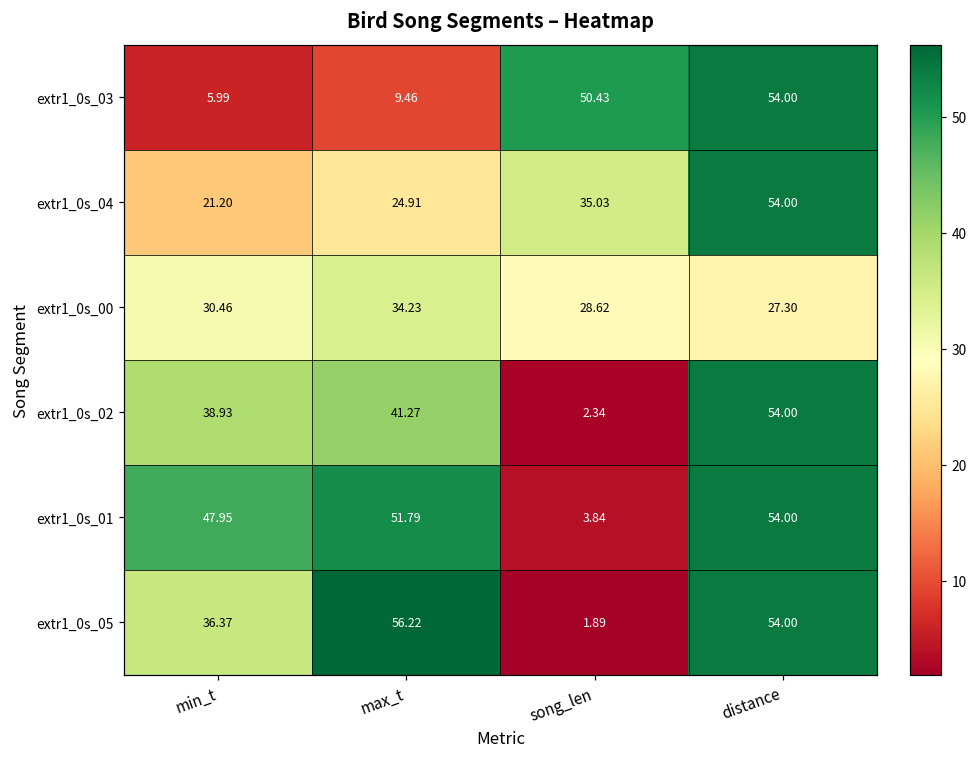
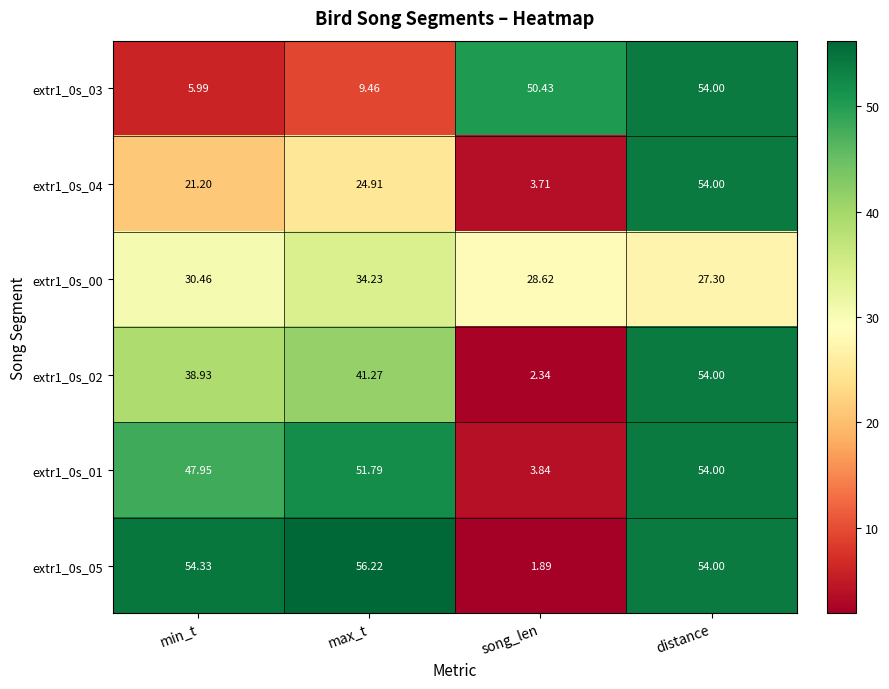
extr1_0s_04, song_len: 35.03 -> 3.71
extr1_0s_05, min_t: 36.37 -> 54.33
